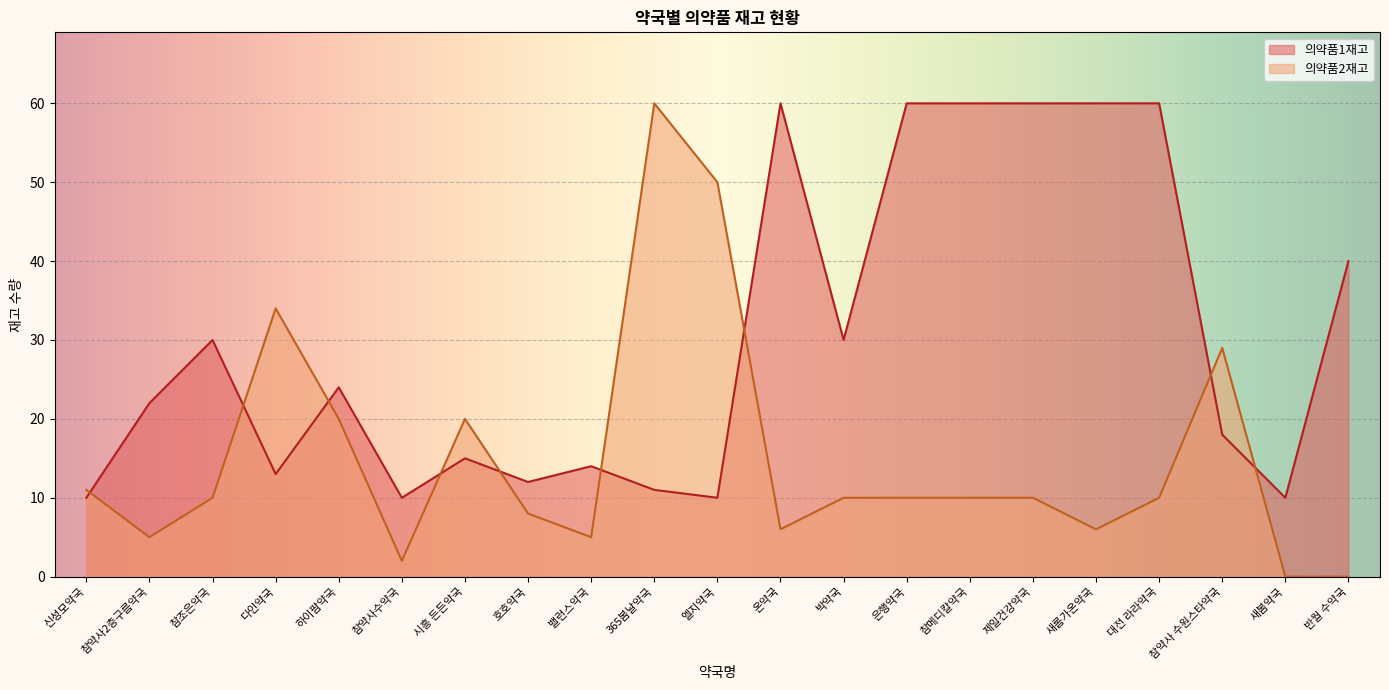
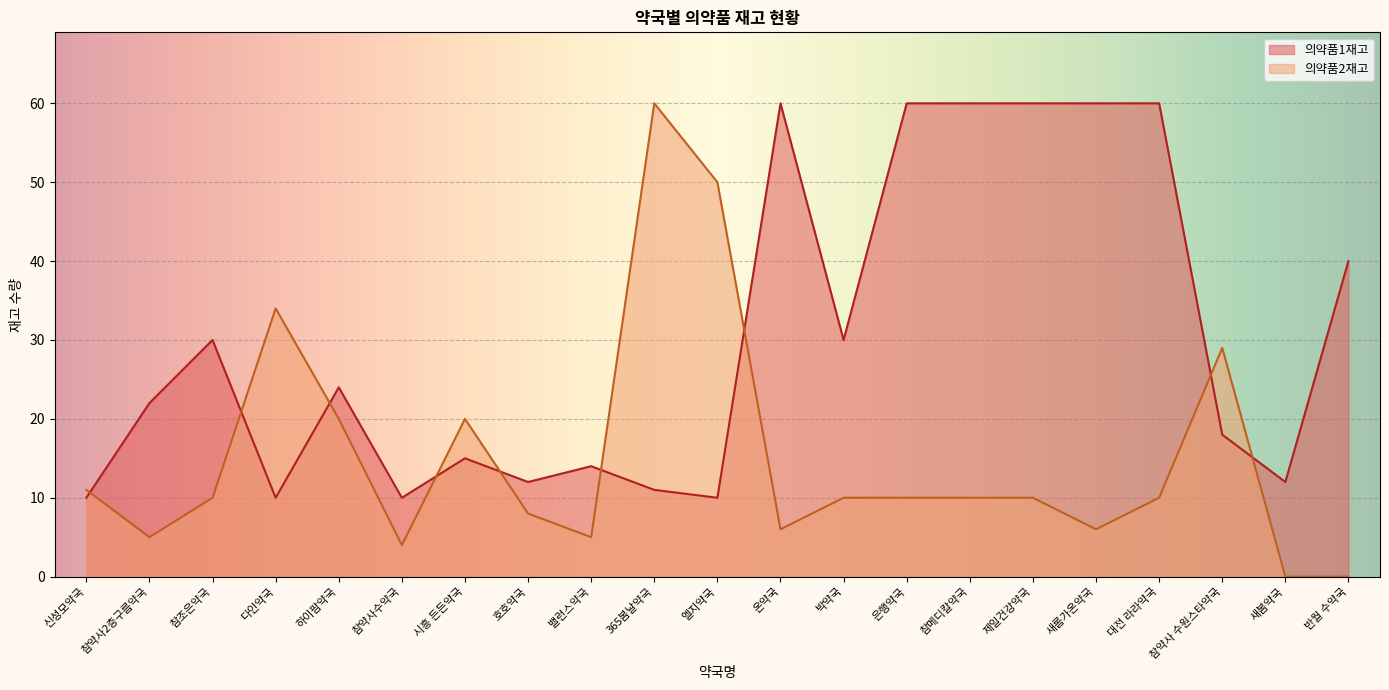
의약품1재고, 다인약국: 13 -> 10
의약품2재고, 참약사수약국: 2 -> 4
의약품1재고, 새봄약국: 10 -> 12
